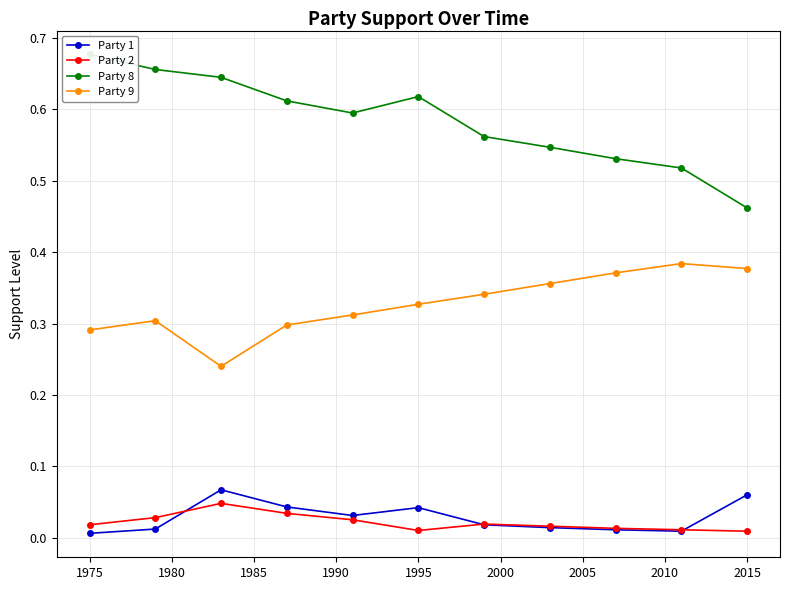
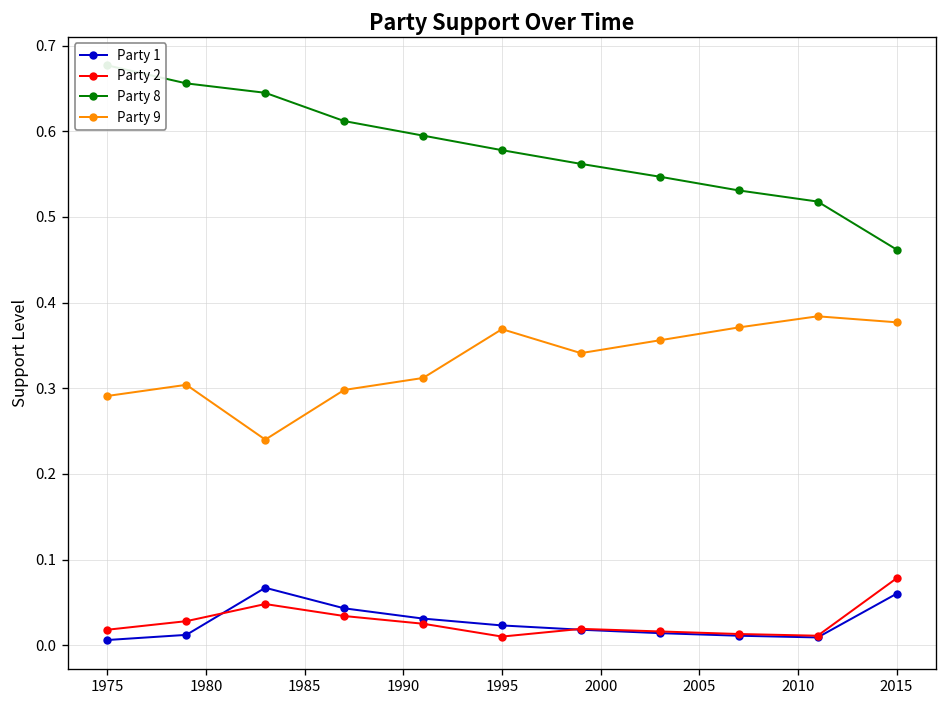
Party 1, 1995: 0.04 -> 0.02
Party 8, 1995: 0.62 -> 0.58
Party 9, 1995: 0.33 -> 0.37
Party 2, 2015: 0.01 -> 0.08
